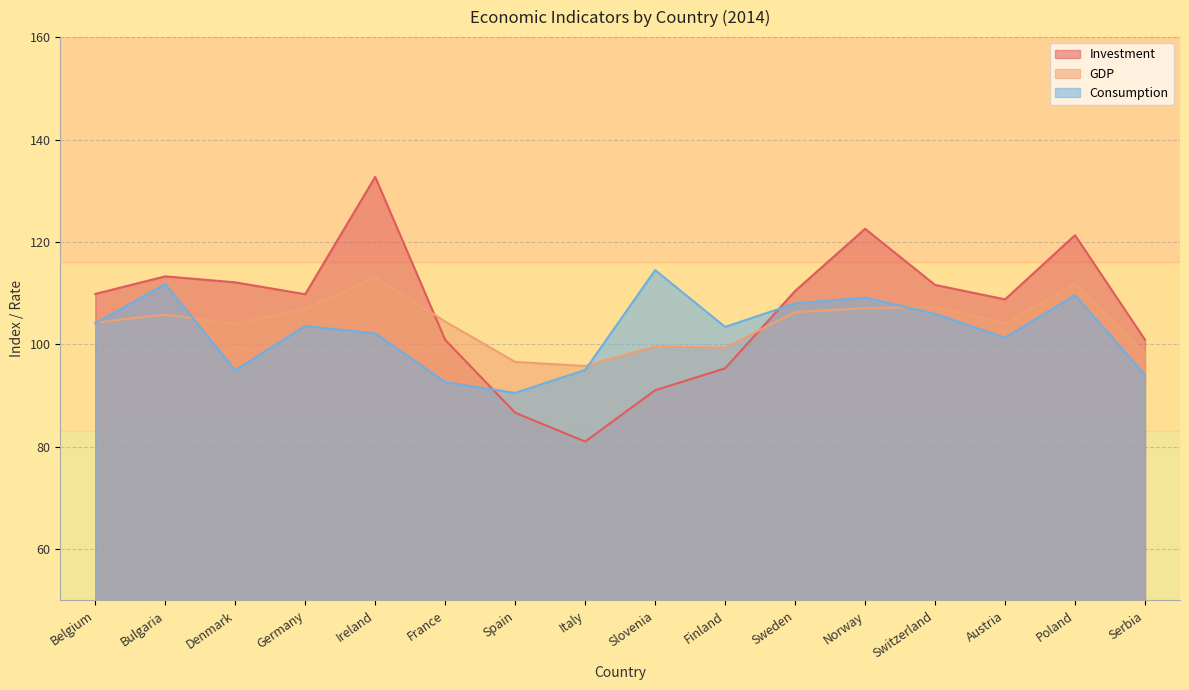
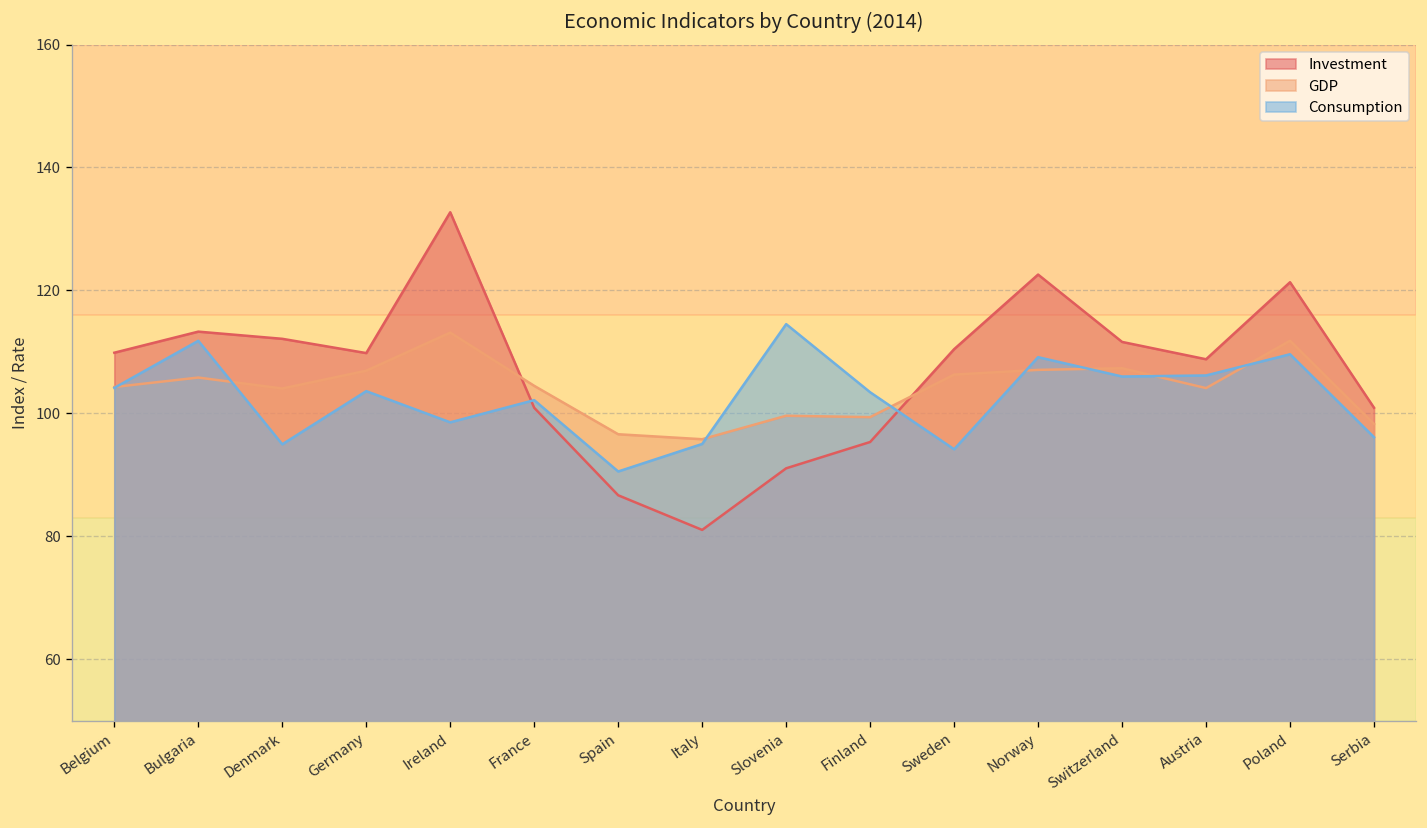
Consumption, Ireland: 102 -> 99
Consumption, France: 93 -> 102
Consumption, Sweden: 108 -> 94
Consumption, Austria: 101 -> 106
Consumption, Serbia: 94 -> 96
